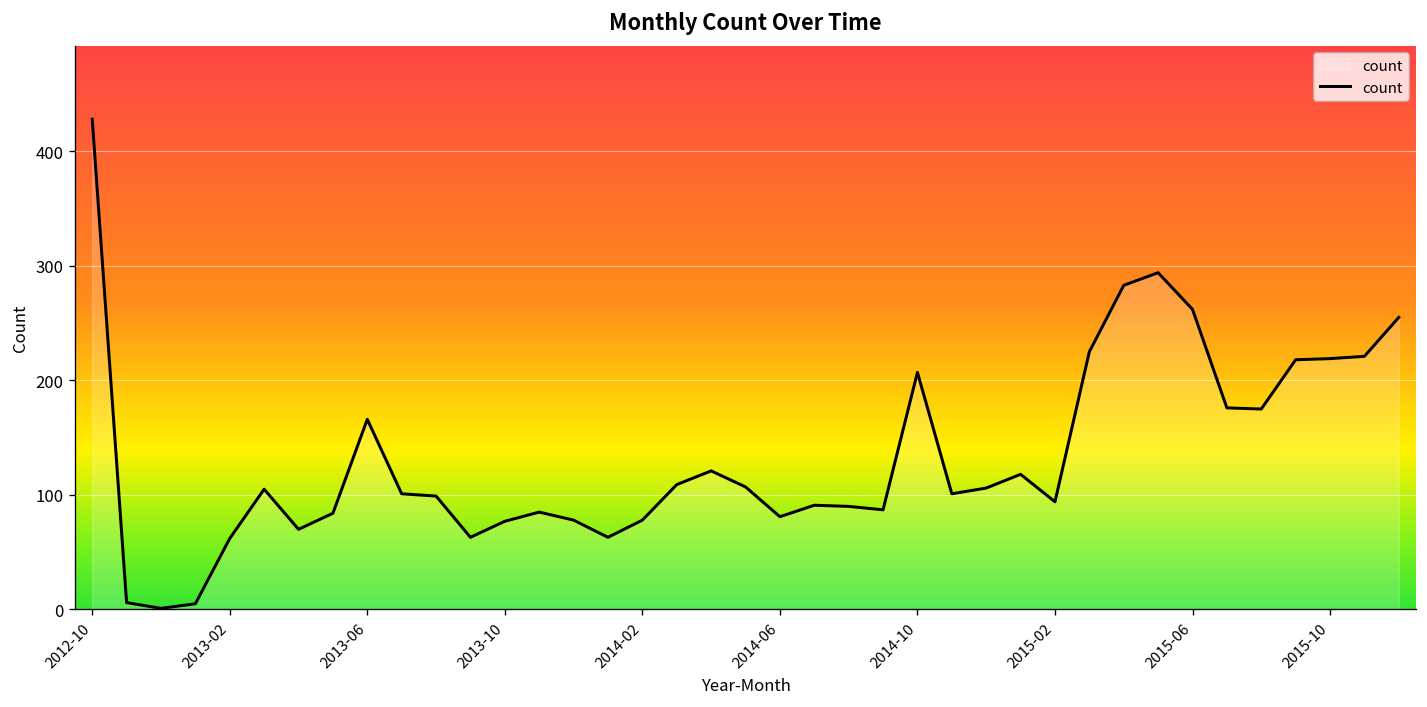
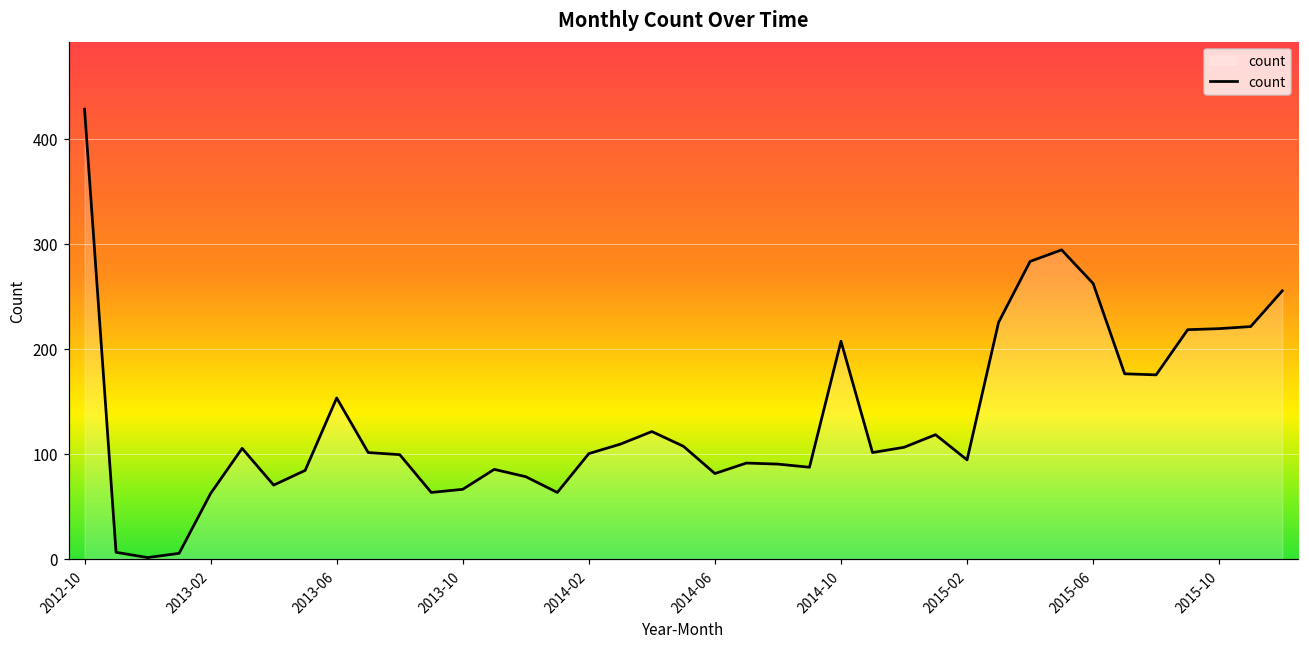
2013-06: 170 -> 150
2013-10: 80 -> 70
2014-02: 80 -> 100
